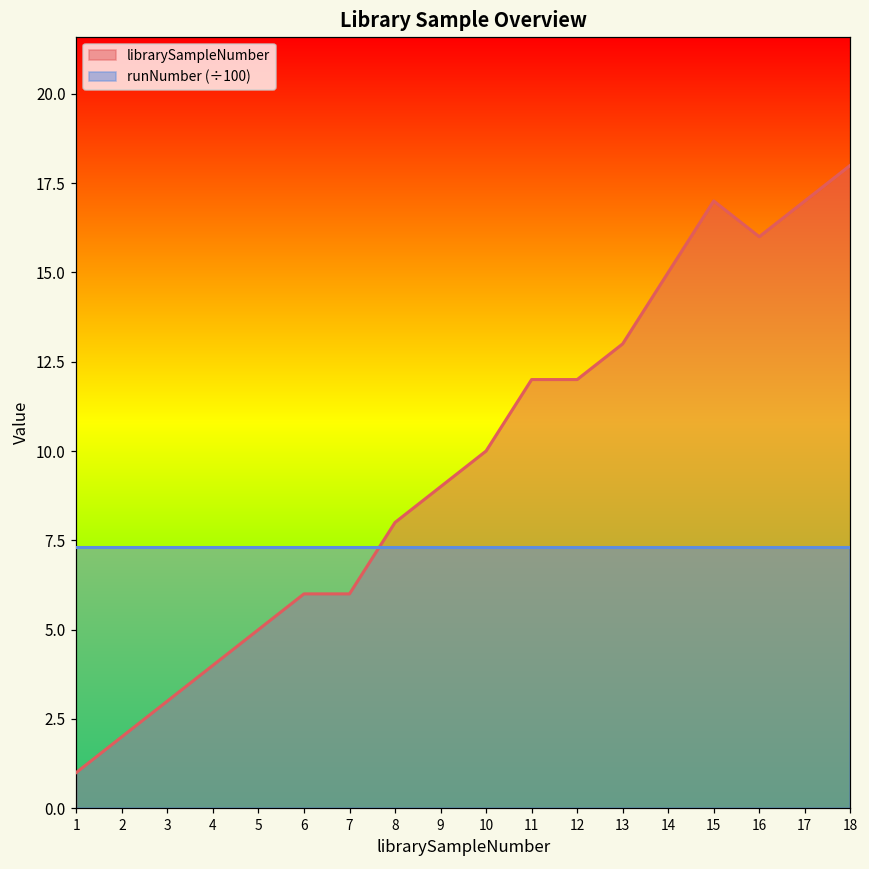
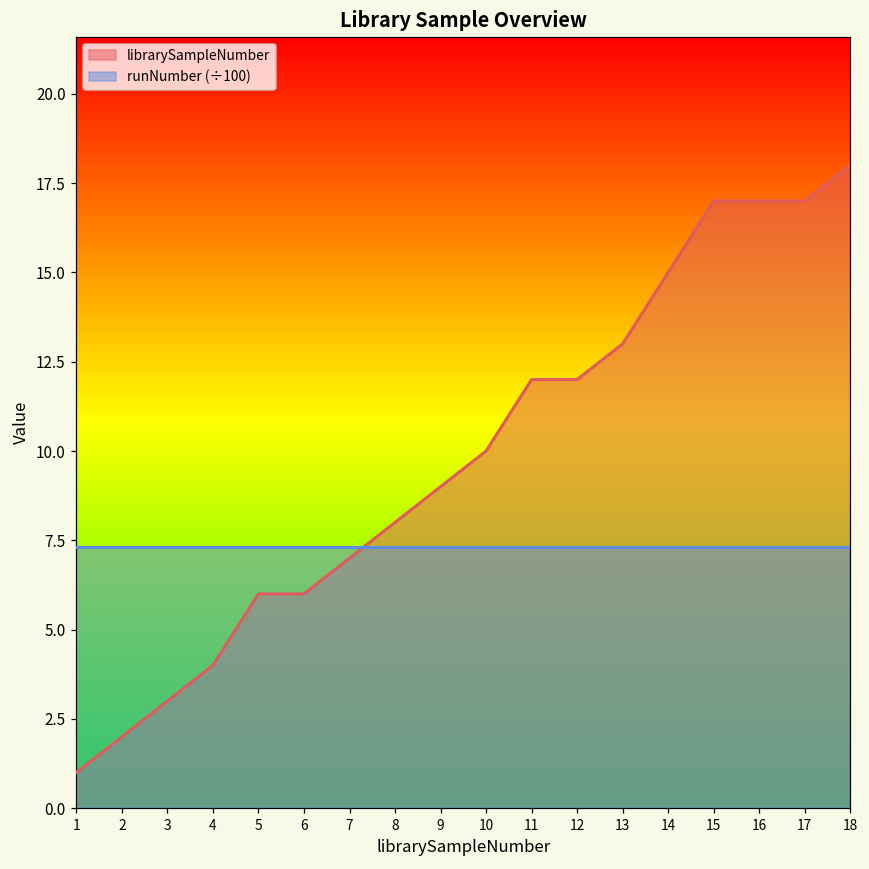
librarySampleNumber, 5: 5 -> 6
librarySampleNumber, 7: 6 -> 7
librarySampleNumber, 16: 16 -> 17
